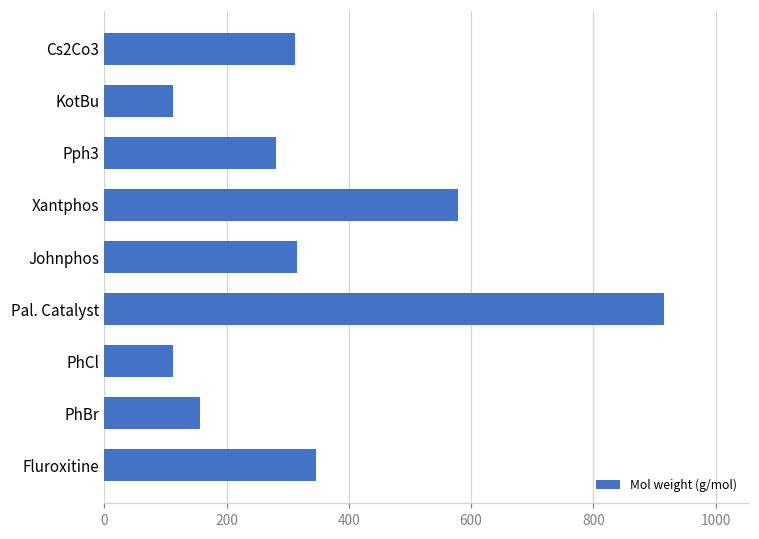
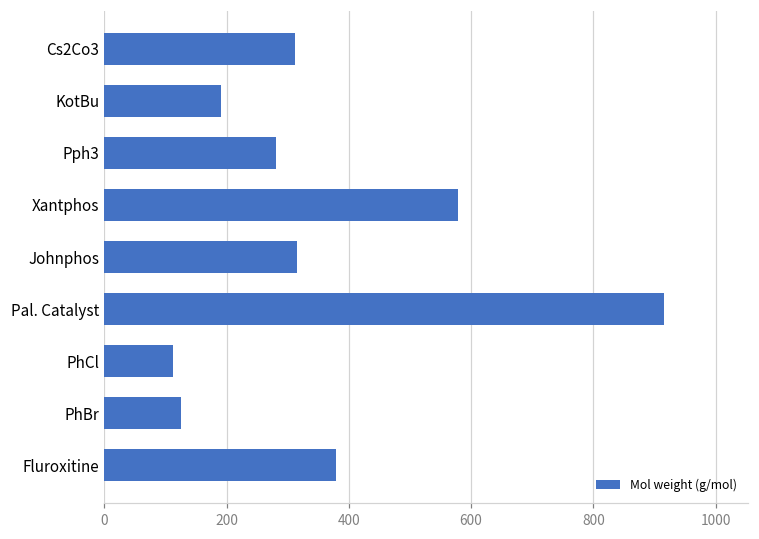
KotBu: 110 -> 190
PhBr: 160 -> 130
Fluroxitine: 350 -> 380
